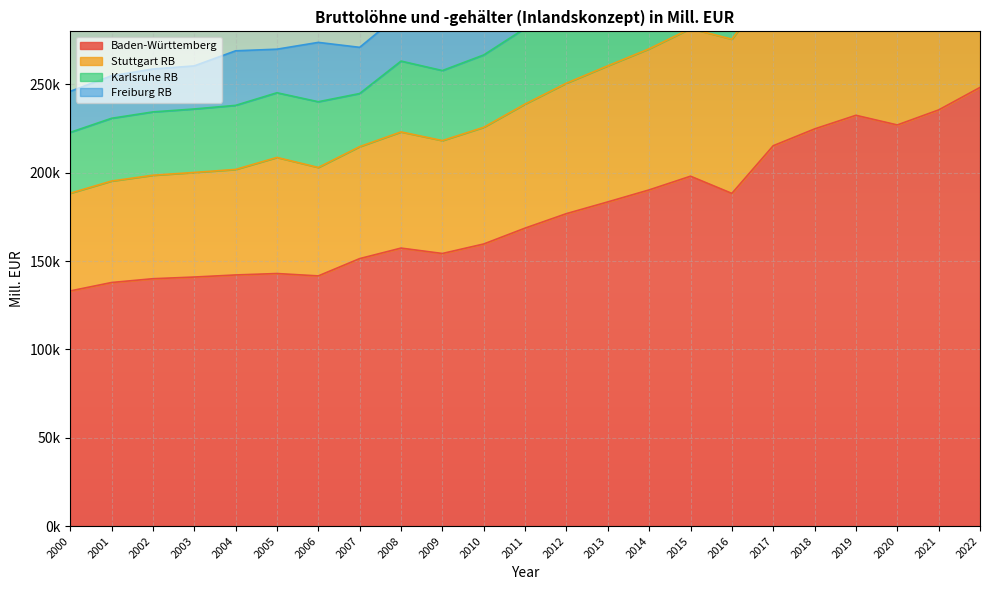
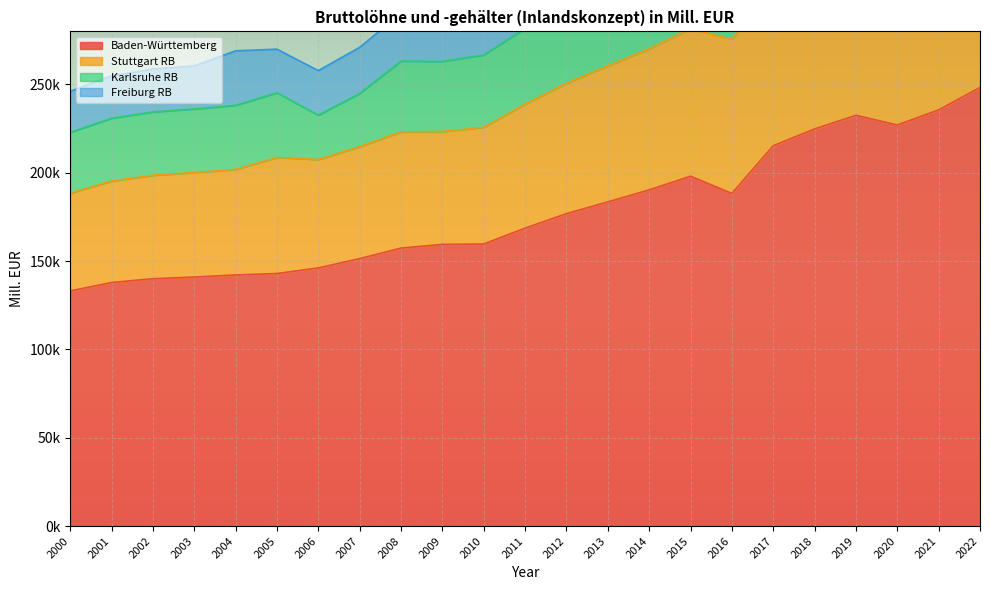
Baden-Württemberg, 2006: 142000 -> 146000
Karlsruhe RB, 2006: 37000 -> 25000
Freiburg RB, 2006: 34000 -> 25000
Baden-Württemberg, 2009: 154000 -> 159000
